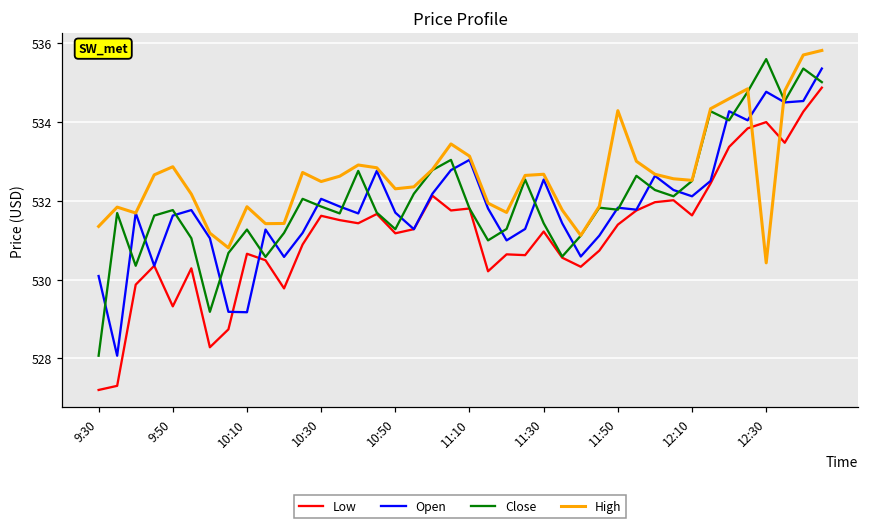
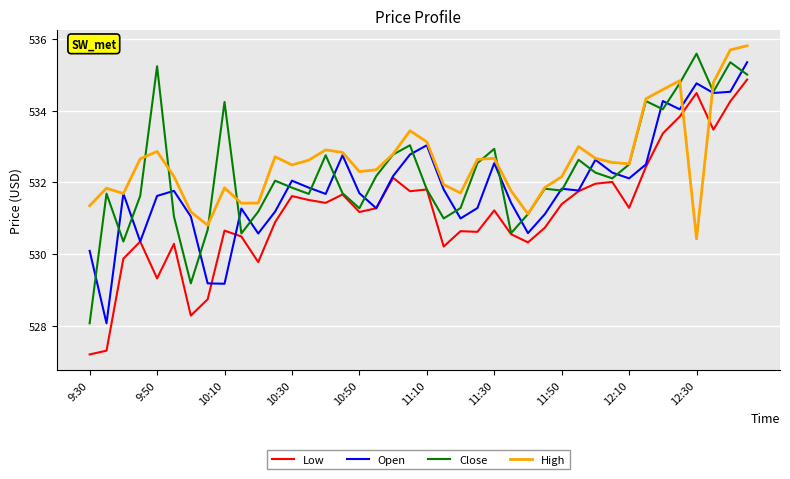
Close, 9:50: 531.8 -> 535.2
Close, 10:10: 531.3 -> 534.3
Close, 11:30: 531.4 -> 532.9
High, 11:50: 534.3 -> 532.2
Low, 12:10: 531.6 -> 531.3
Low, 12:30: 534.0 -> 534.5
